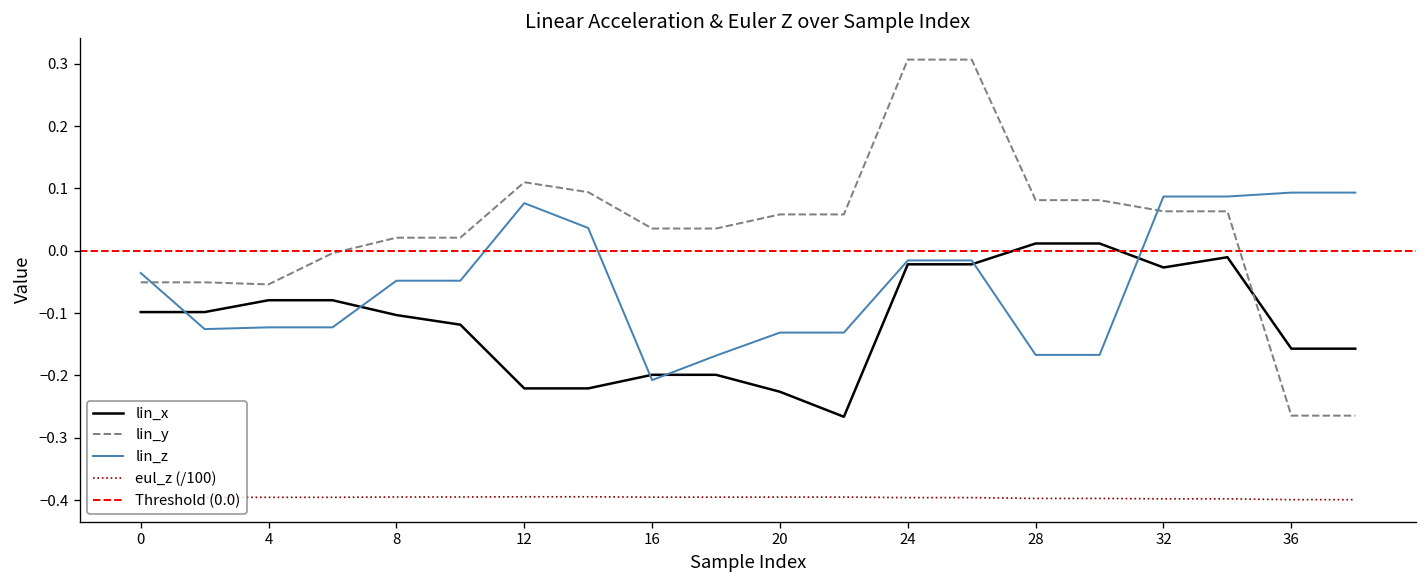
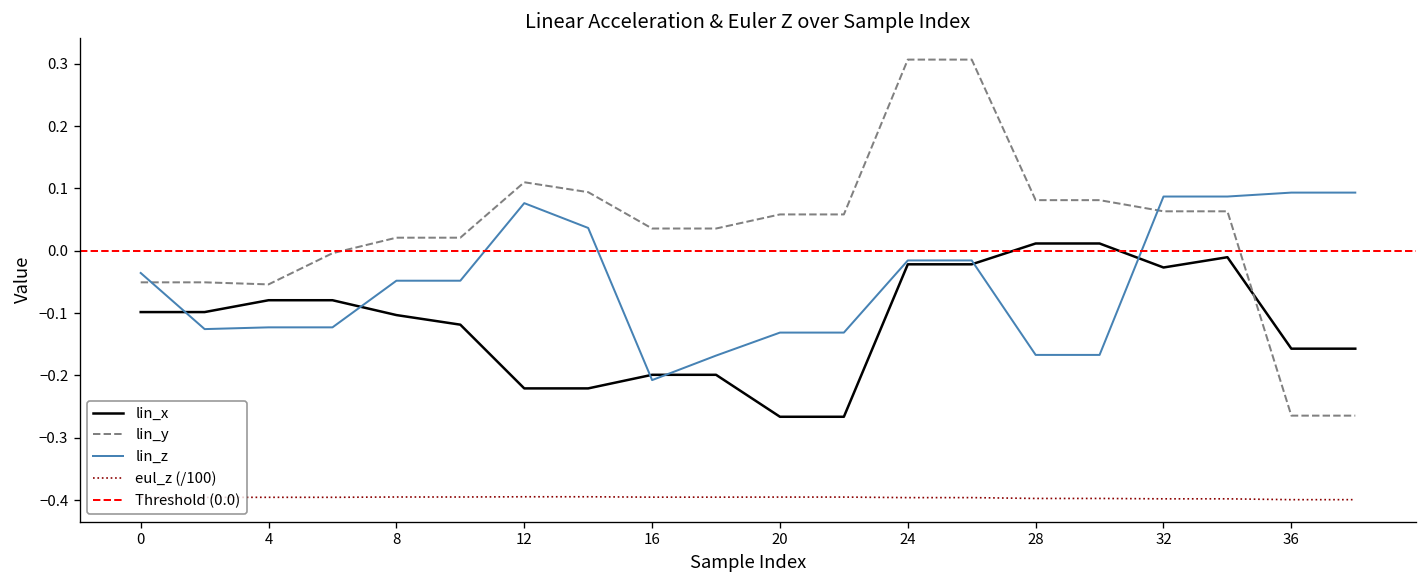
lin_x, 20: -0.23 -> -0.27
